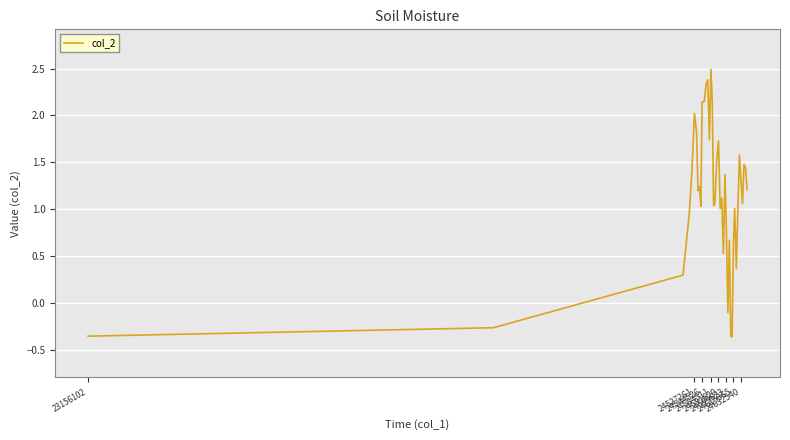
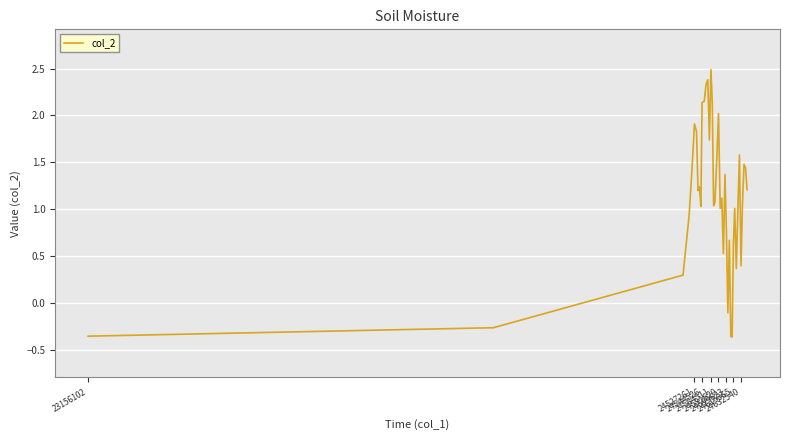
24527261: 2.0 -> 1.9
24581620: 1.7 -> 2.0
24632540: 1.3 -> 0.4
